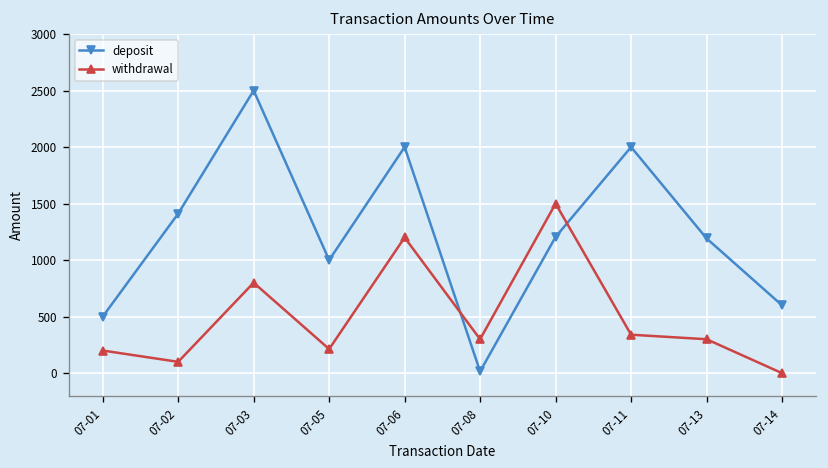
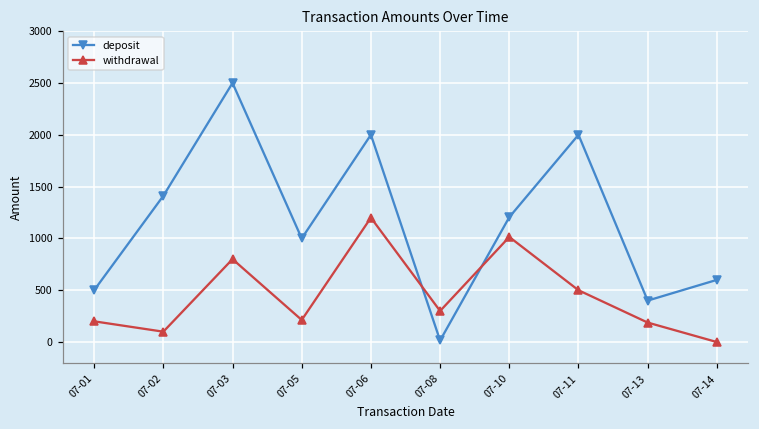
withdrawal, 07-10: 1500 -> 1000
withdrawal, 07-11: 300 -> 500
deposit, 07-13: 1200 -> 400
withdrawal, 07-13: 300 -> 200
